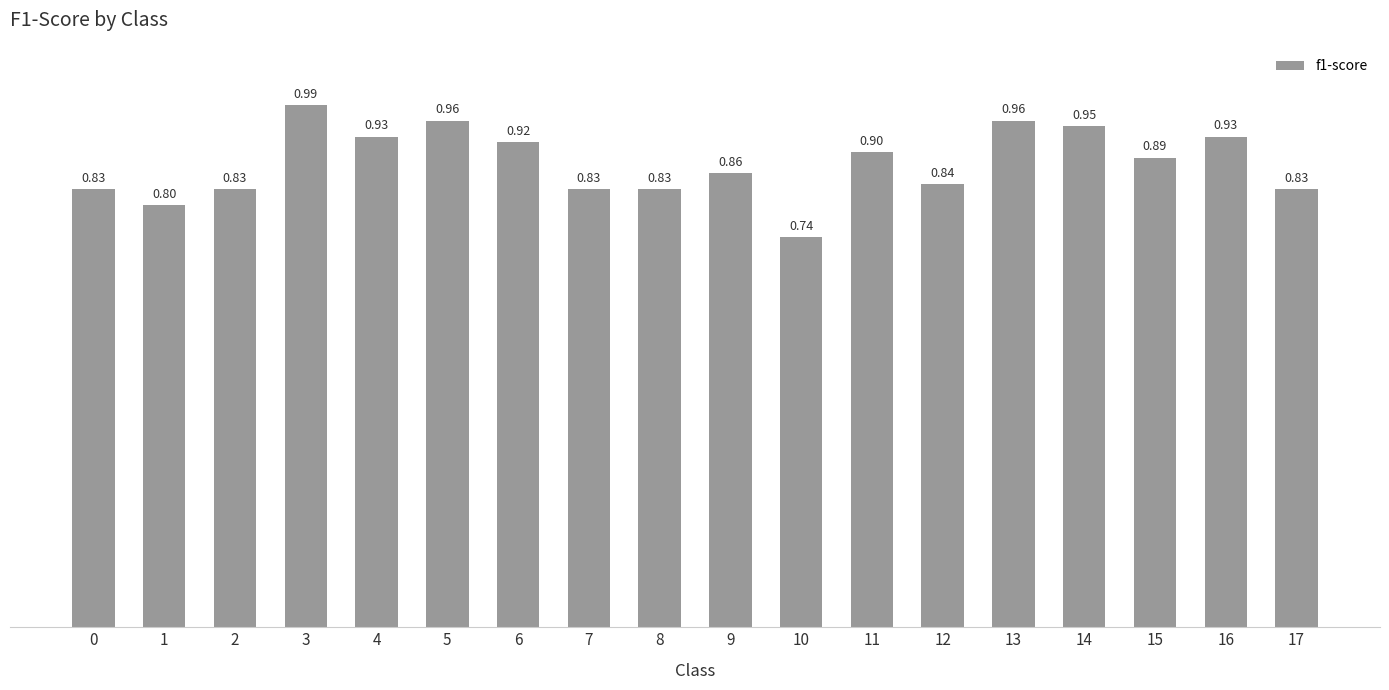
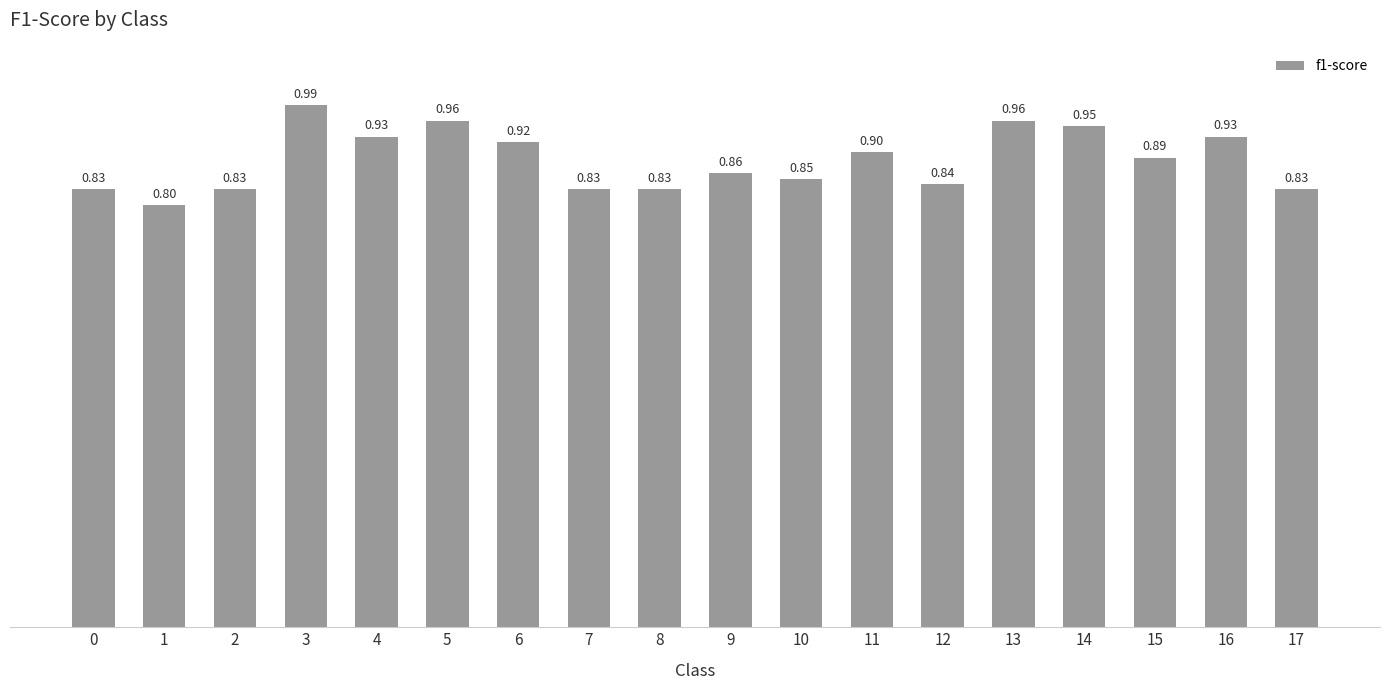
10: 0.74 -> 0.85
